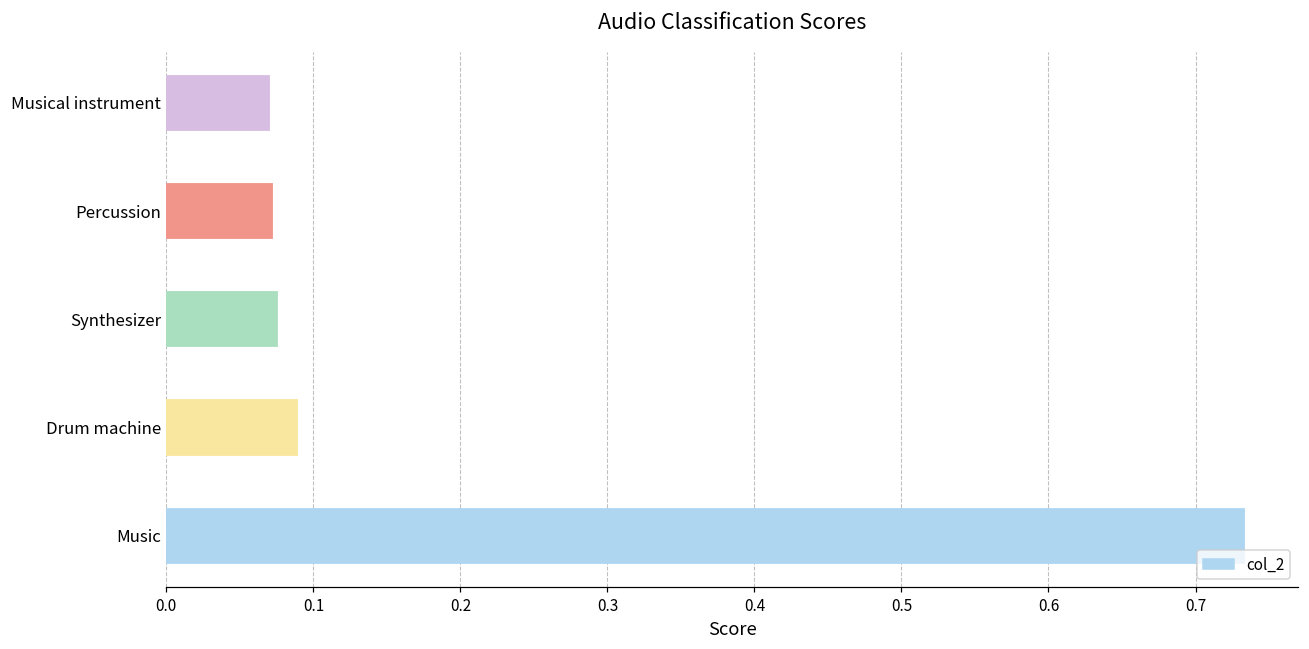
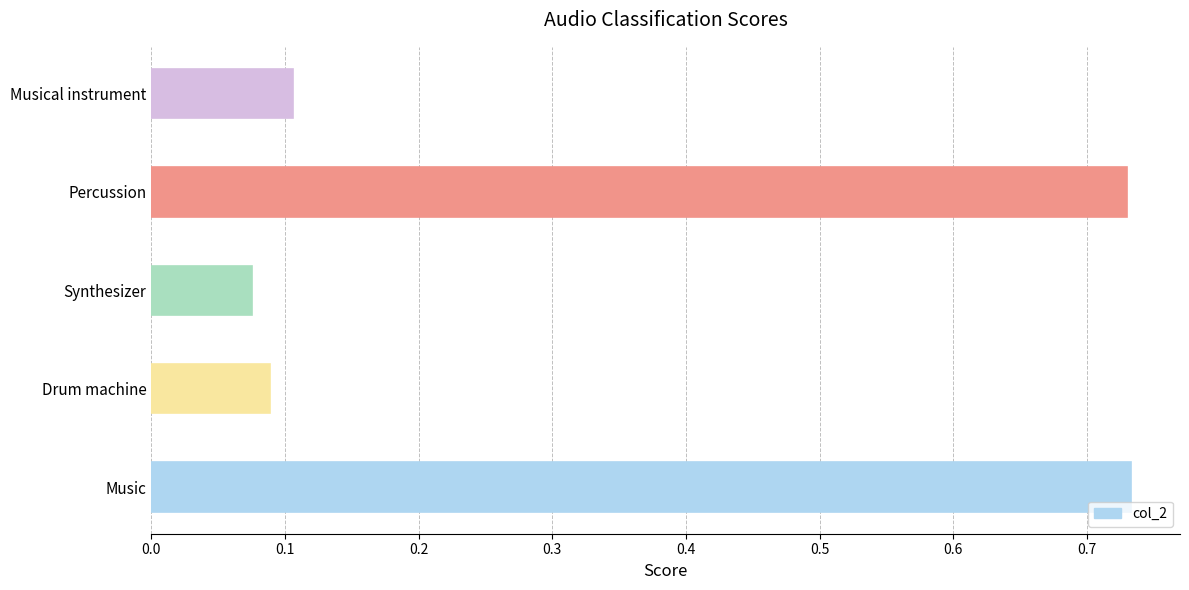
Musical instrument: 0.070 -> 0.106
Percussion: 0.072 -> 0.730
